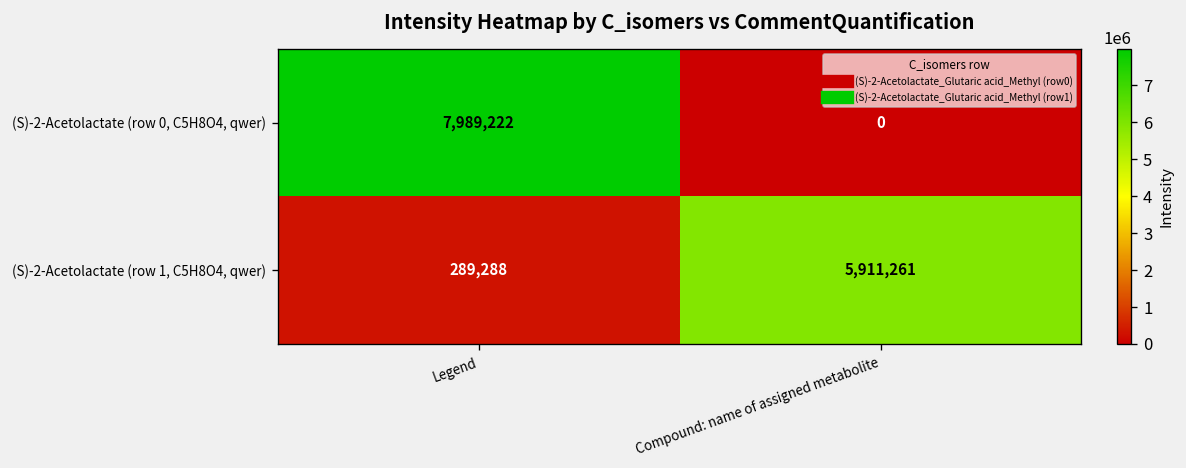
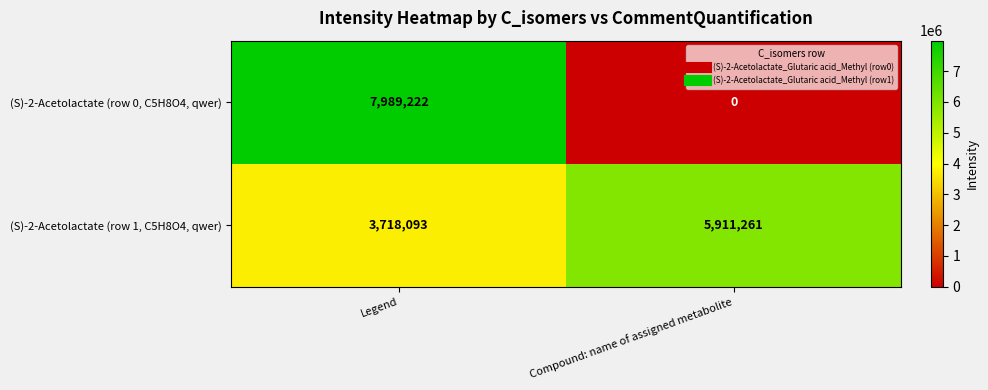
(S)-2-Acetolactate (row 1, C5H8O4, qwer), Legend: 289,288 -> 3,718,093
